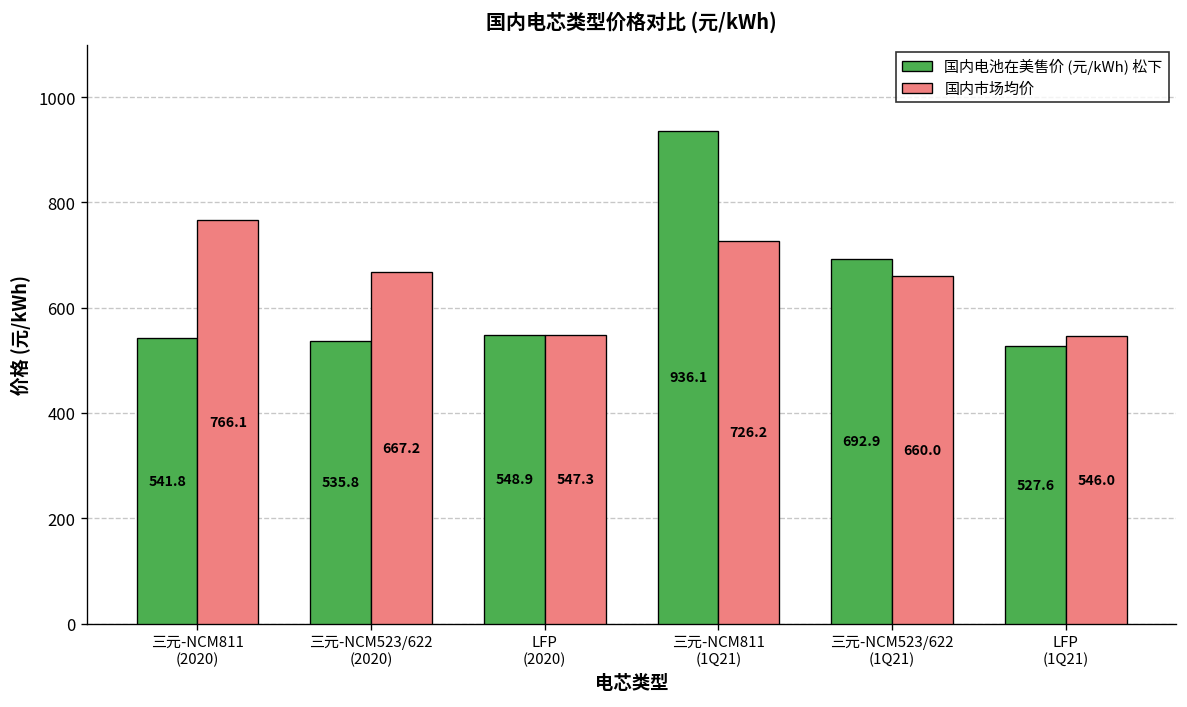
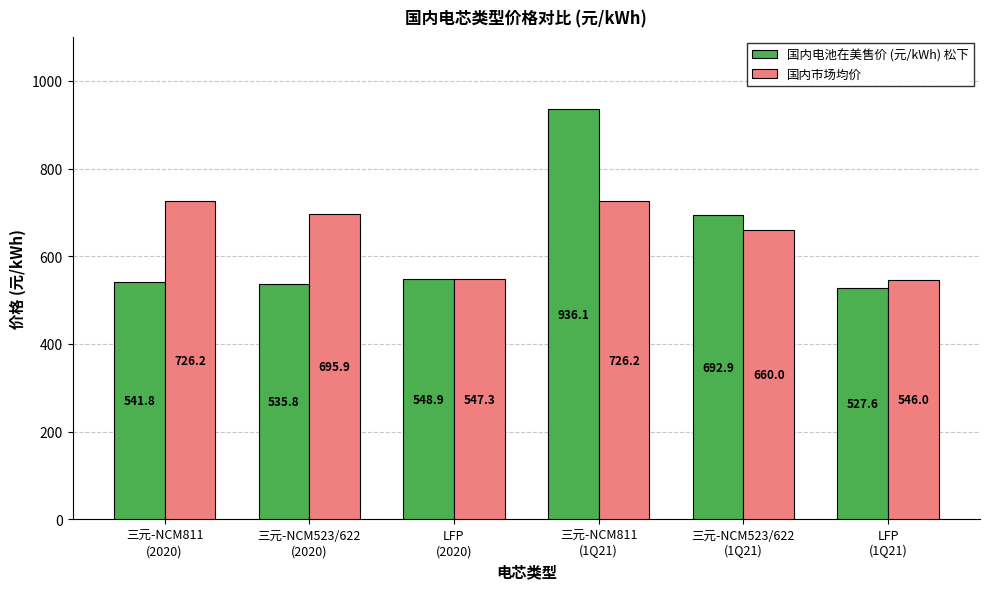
国内市场均价, 三元-NCM811 (2020): 766.1 -> 726.2
国内市场均价, 三元-NCM523/622 (2020): 667.2 -> 695.9
